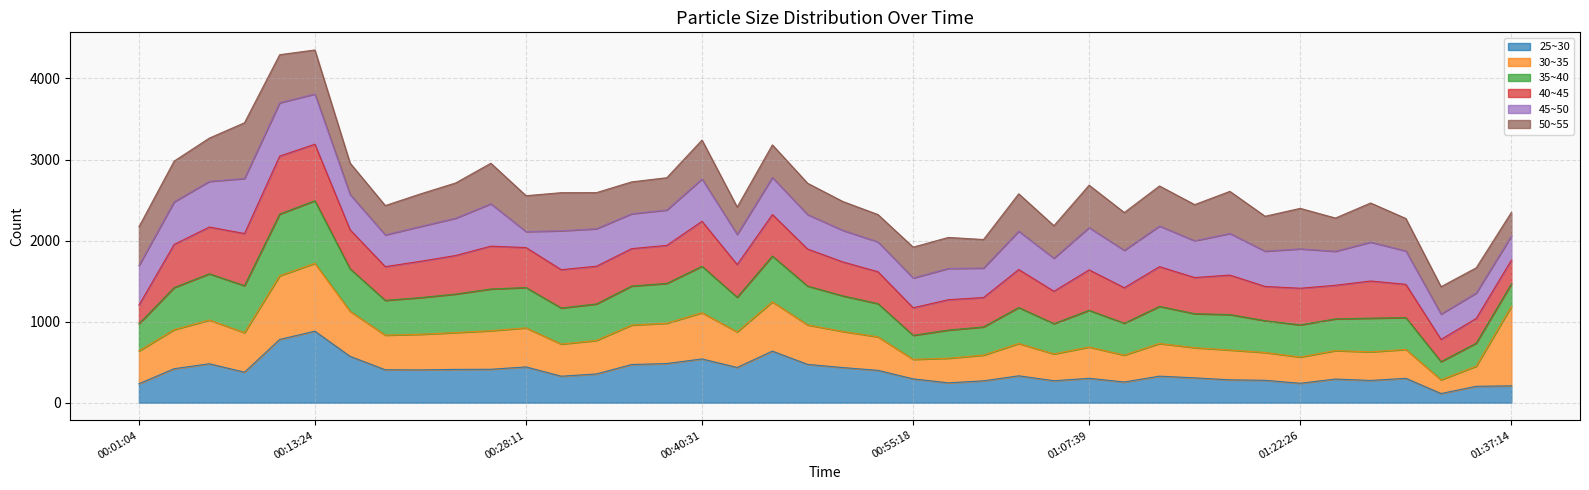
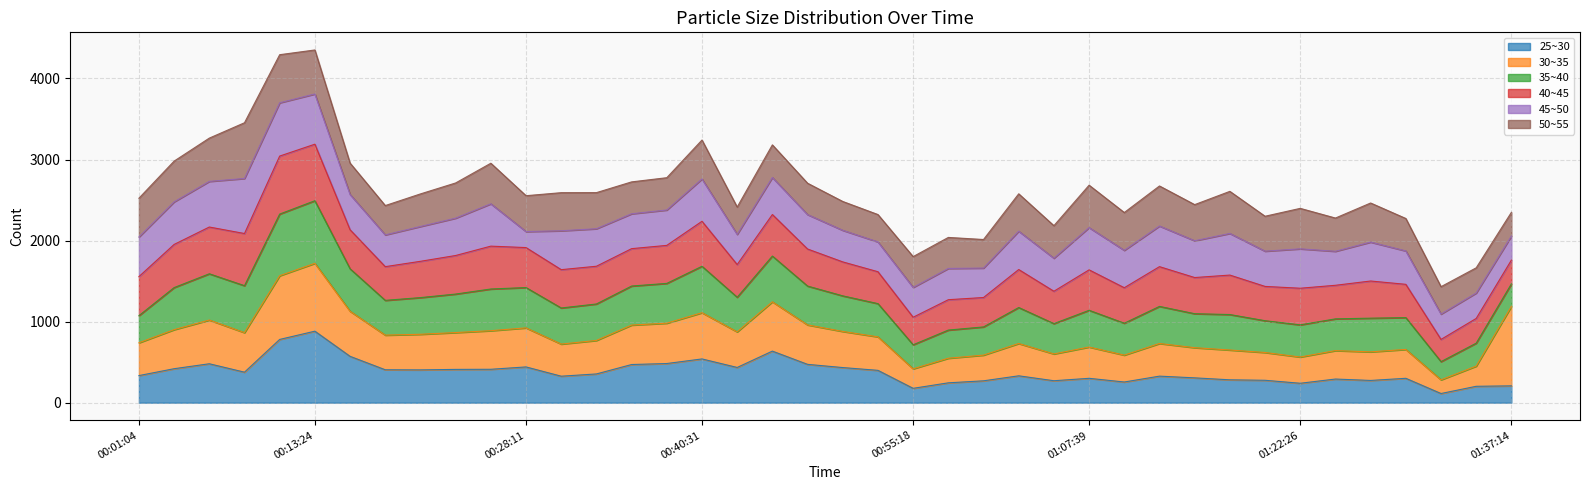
25~30, 00:01:04: 200 -> 300
40~45, 00:01:04: 200 -> 500
25~30, 00:55:18: 300 -> 200
